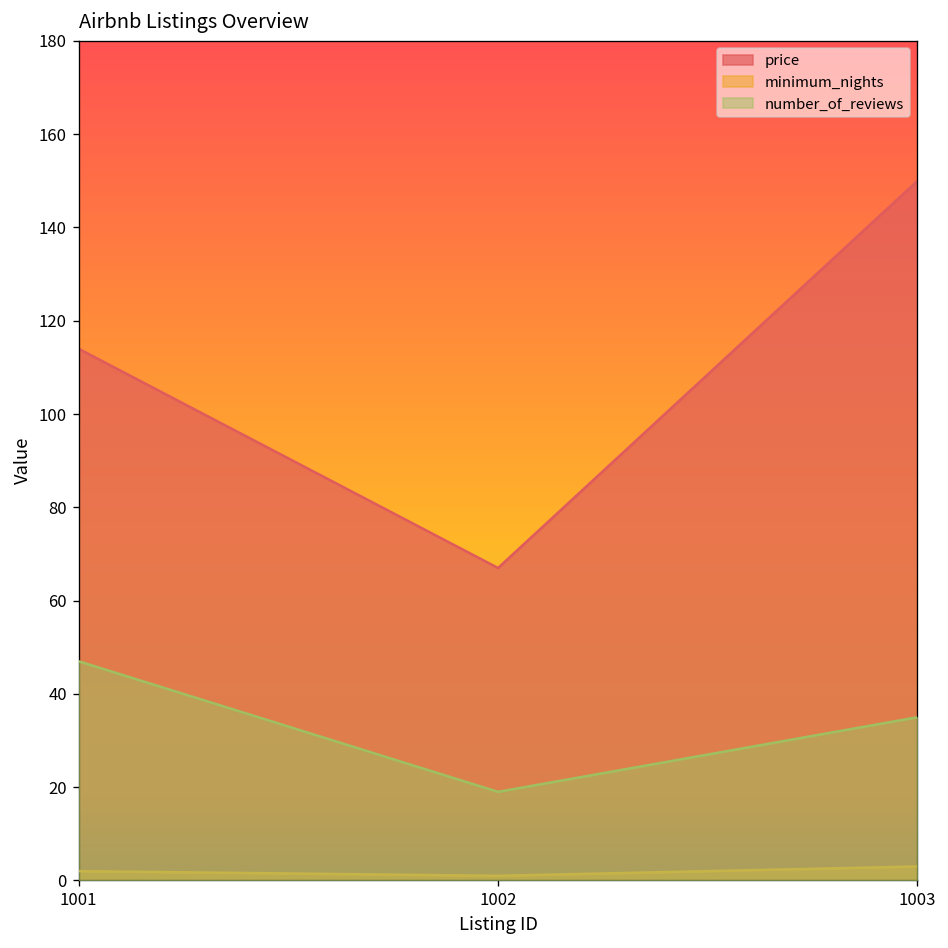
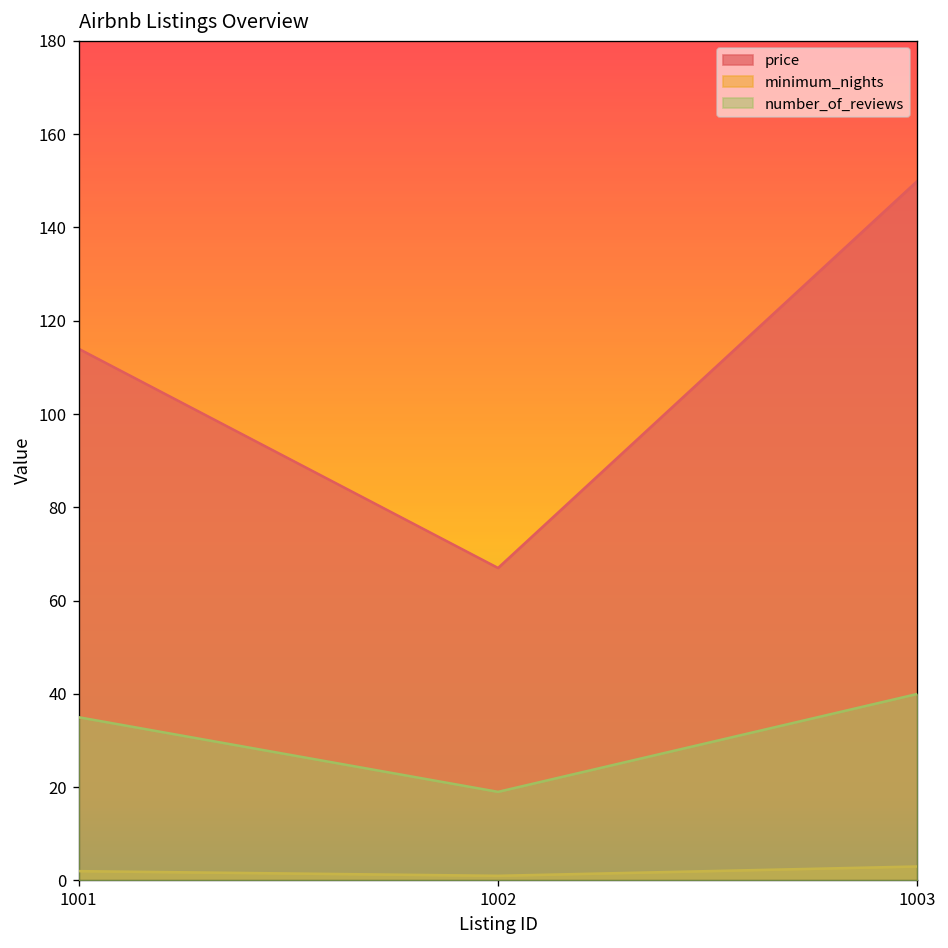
number_of_reviews, 1001: 47 -> 35
number_of_reviews, 1003: 35 -> 40
